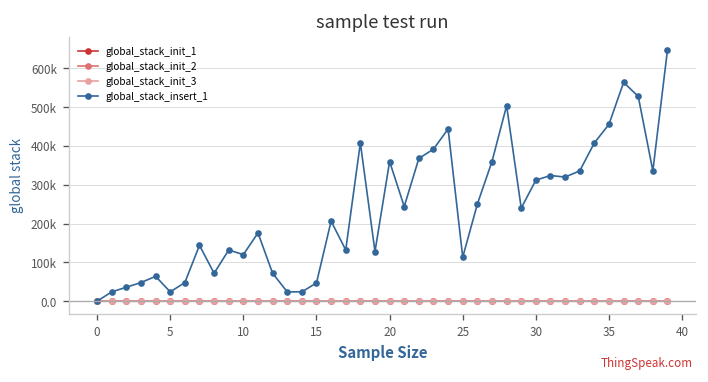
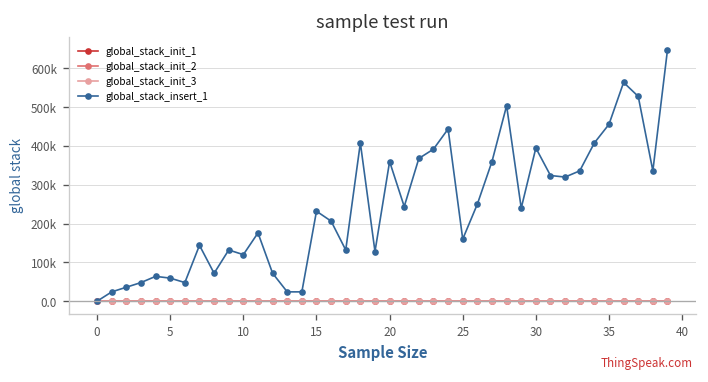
global_stack_insert_1, 5: 20000 -> 60000
global_stack_insert_1, 15: 50000 -> 230000
global_stack_insert_1, 25: 110000 -> 160000
global_stack_insert_1, 30: 310000 -> 400000
